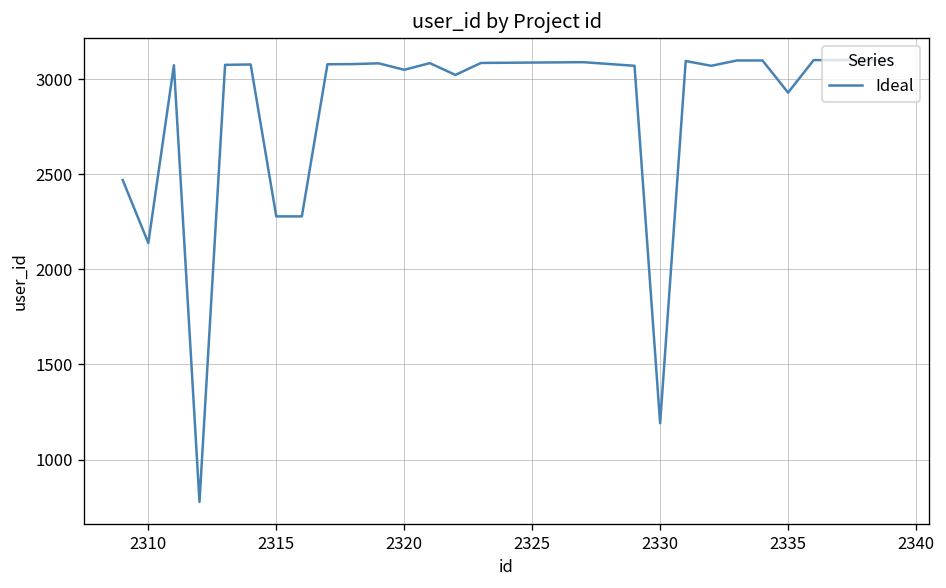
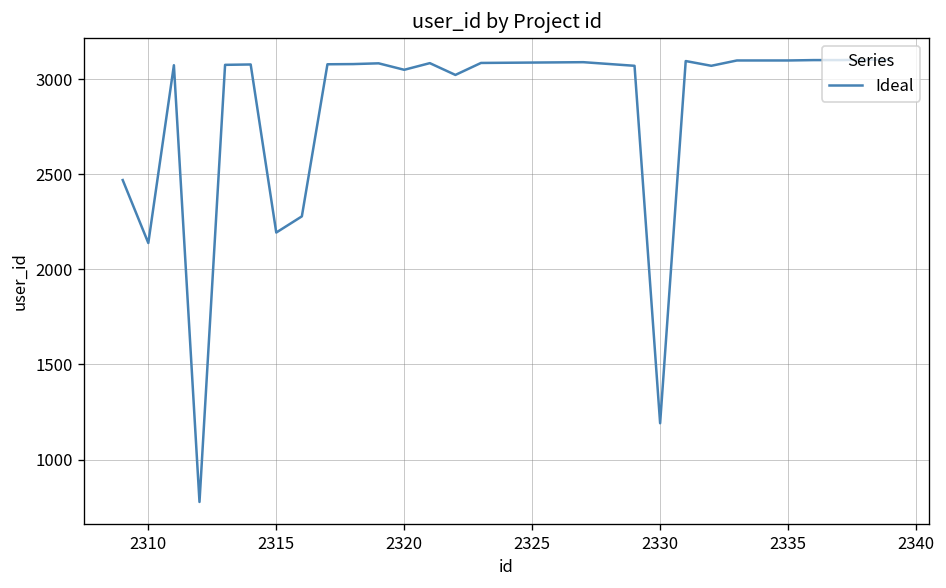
2315: 2280 -> 2190
2335: 2930 -> 3100
